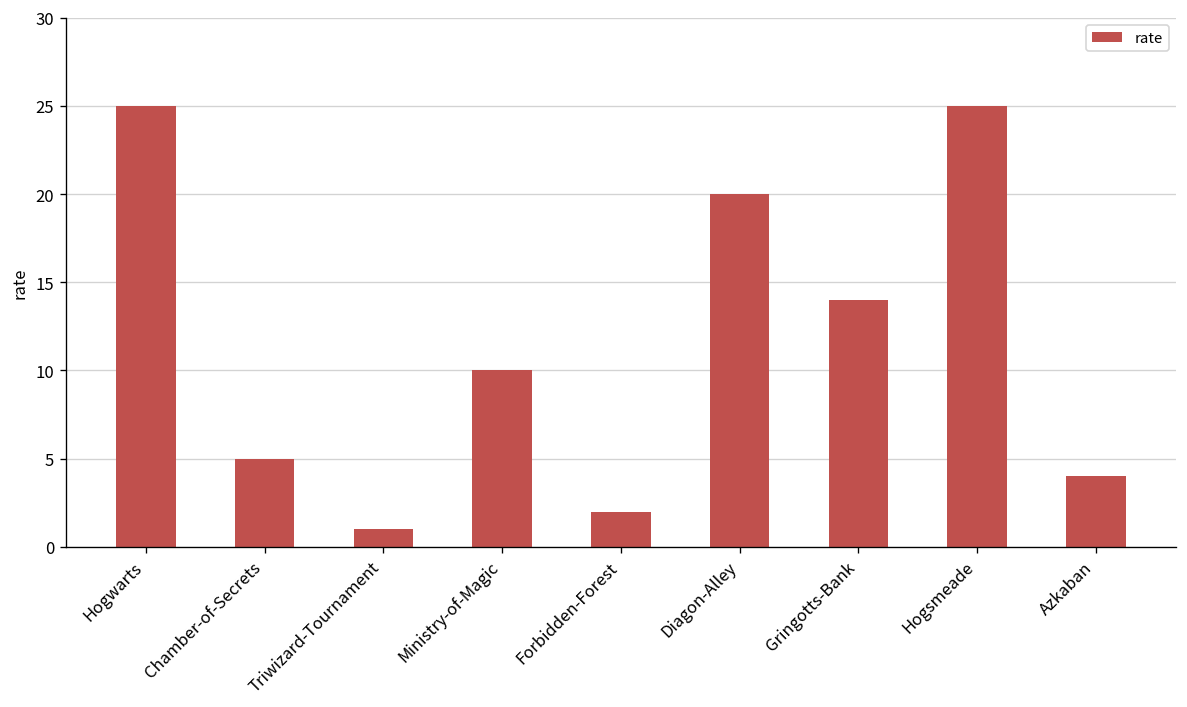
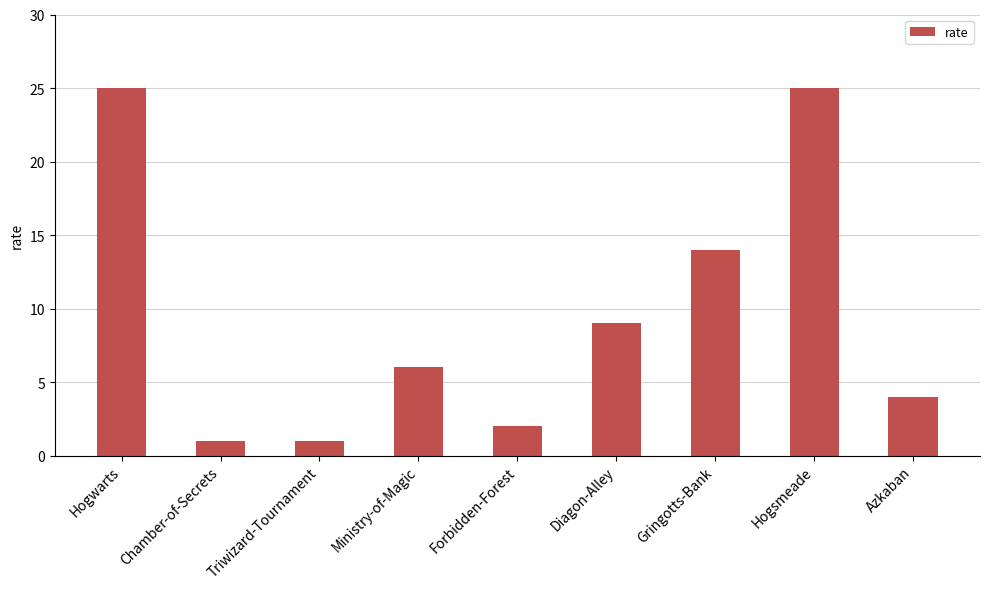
Chamber-of-Secrets: 5 -> 1
Ministry-of-Magic: 10 -> 6
Diagon-Alley: 20 -> 9
